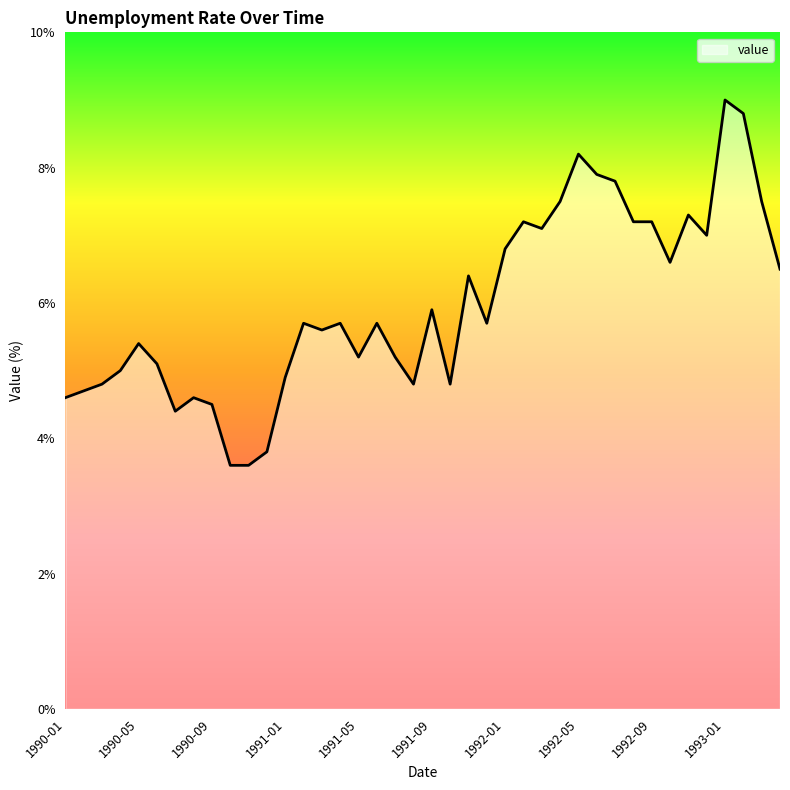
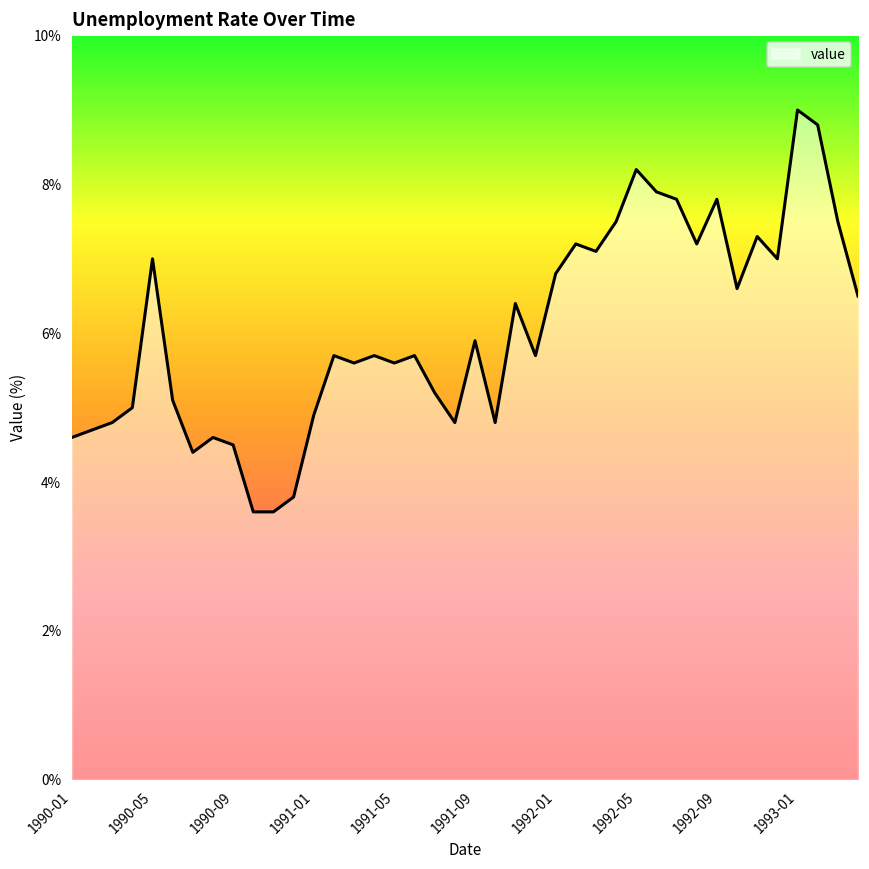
1990-05: 5.4% -> 7.0%
1991-05: 5.2% -> 5.6%
1992-09: 7.2% -> 7.8%
